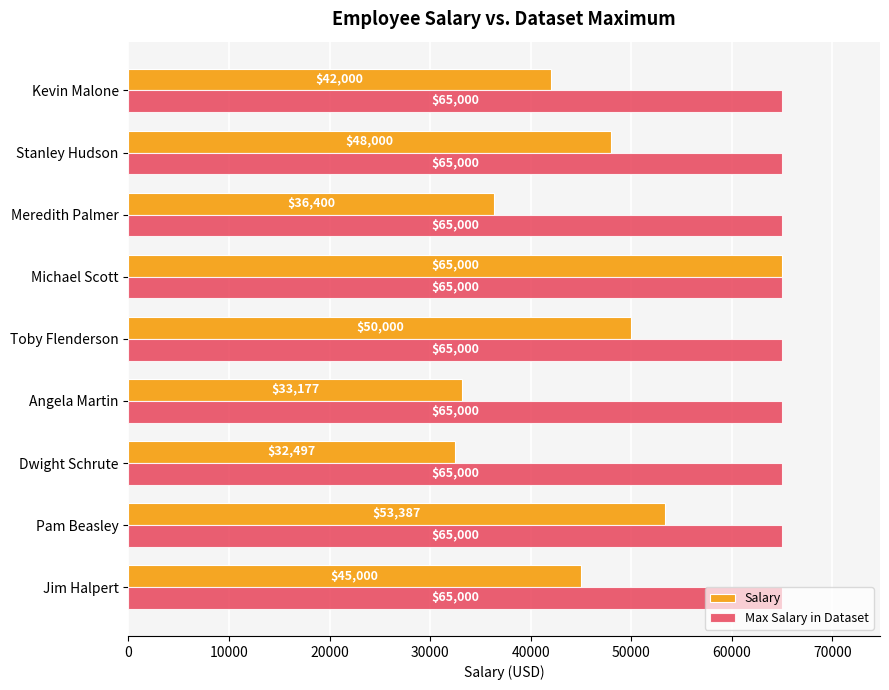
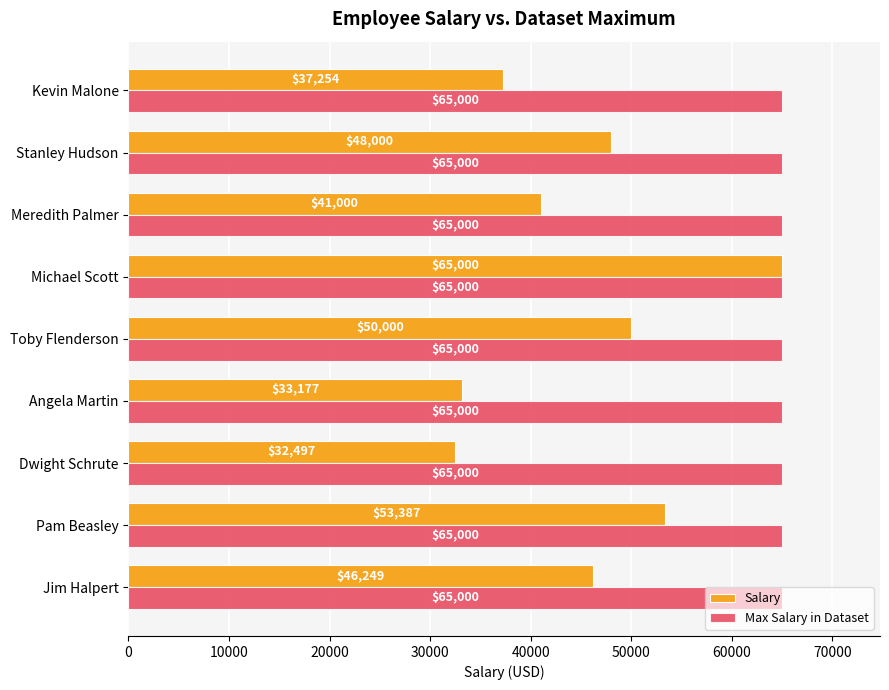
Salary, Kevin Malone: $42,000 -> $37,254
Salary, Meredith Palmer: $36,400 -> $41,000
Salary, Jim Halpert: $45,000 -> $46,249
